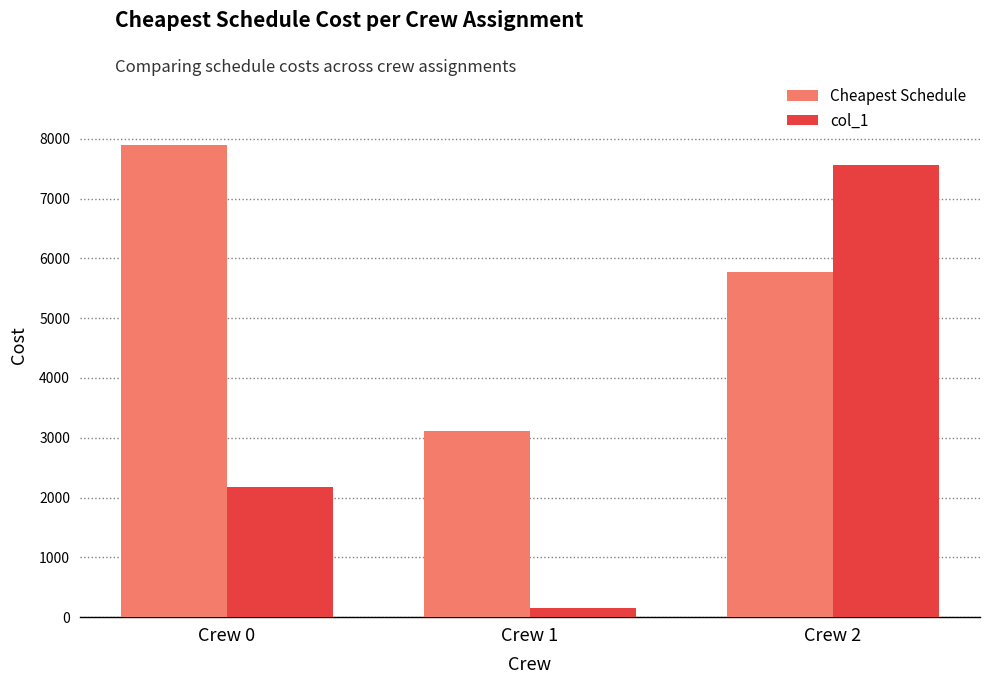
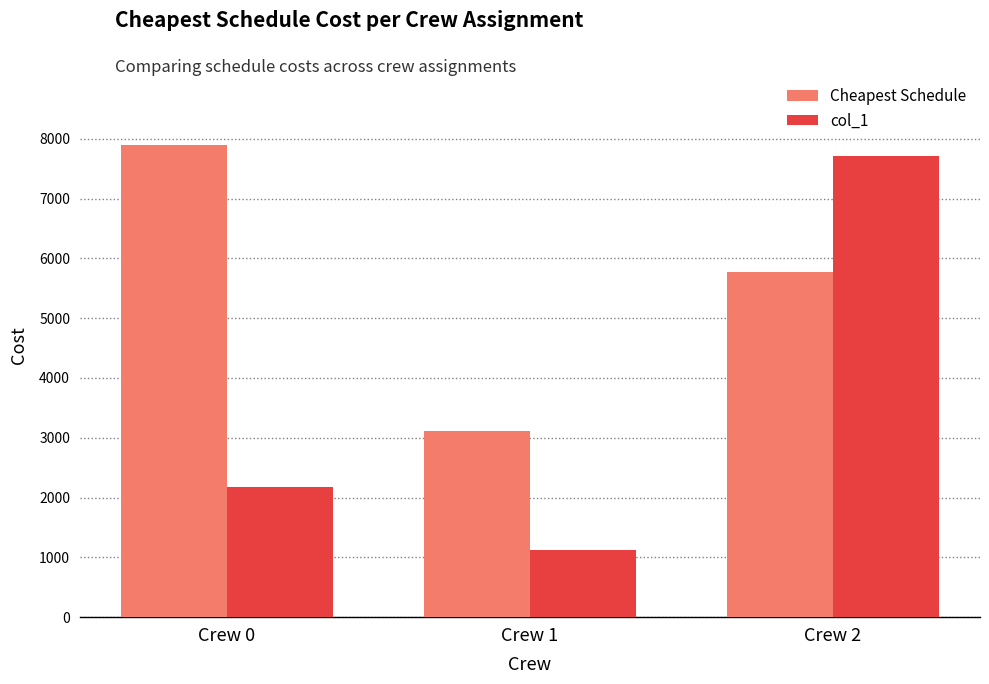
col_1, Crew 1: 100 -> 1100
col_1, Crew 2: 7600 -> 7700
